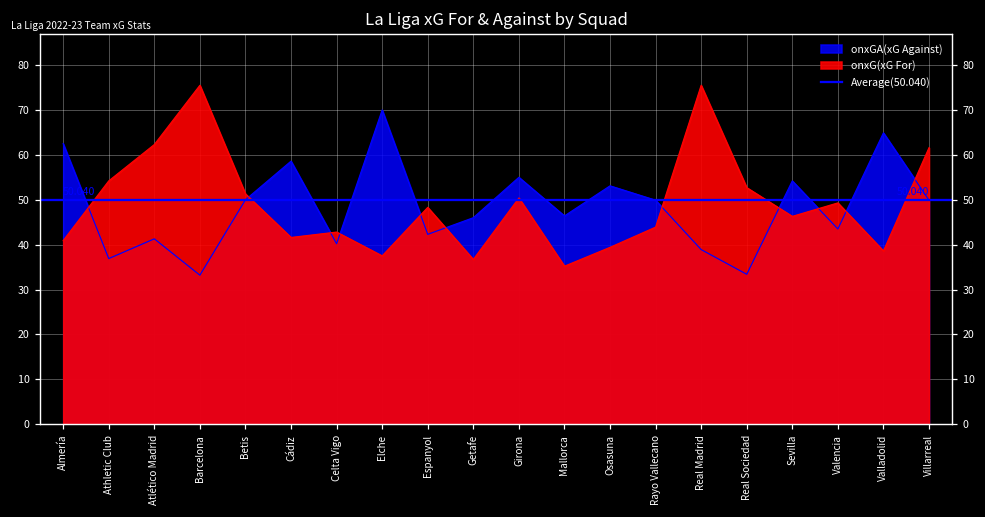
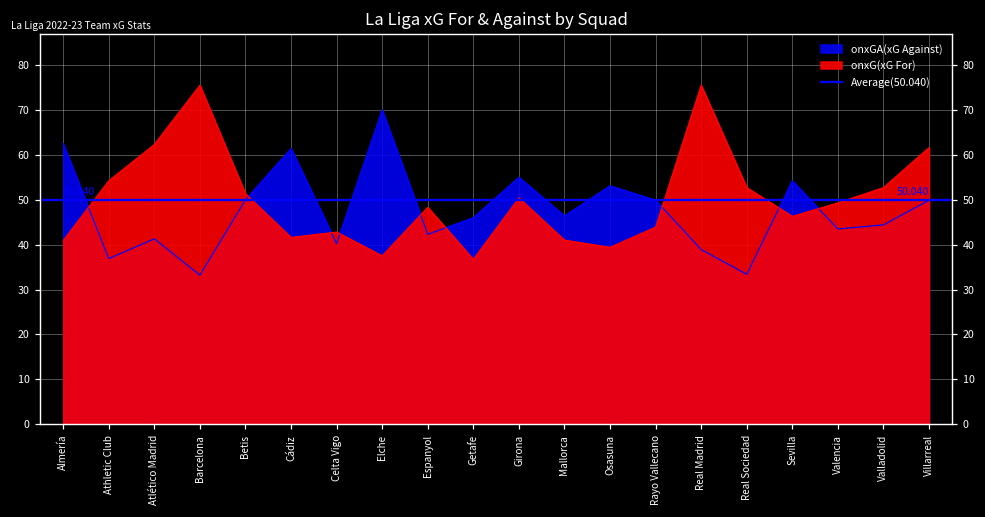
onxGA(xG Against), Cádiz: 59 -> 61
onxG(xG For), Mallorca: 35 -> 41
onxGA(xG Against), Valladolid: 65 -> 44
onxG(xG For), Valladolid: 39 -> 53
